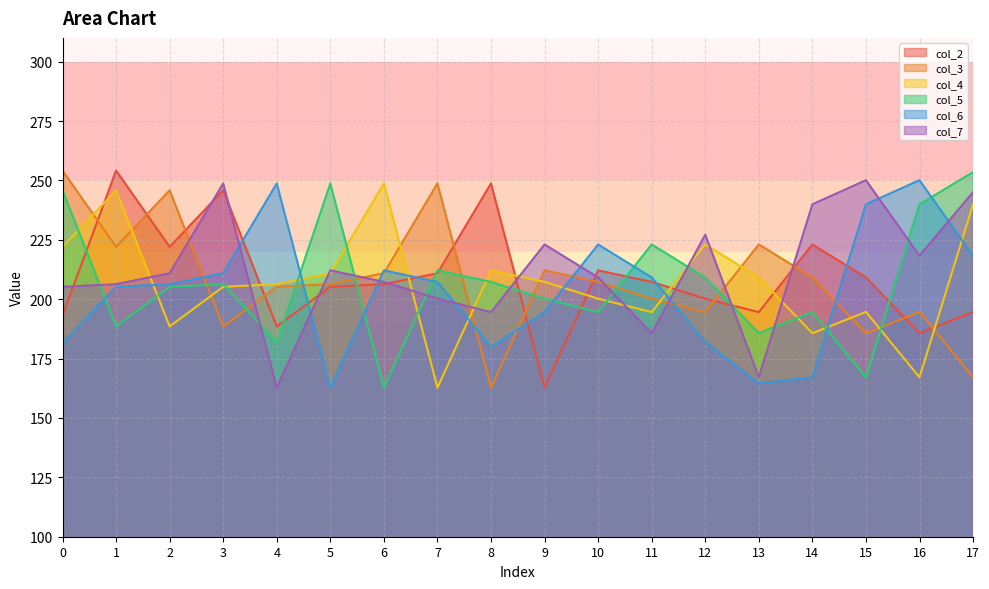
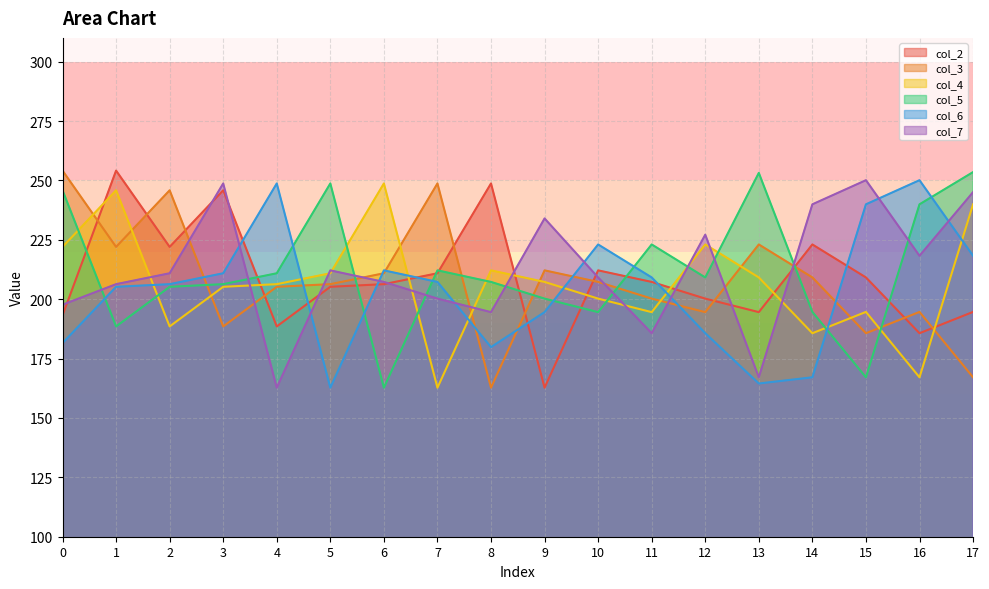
col_7, 0: 205 -> 198
col_5, 4: 182 -> 211
col_7, 9: 223 -> 234
col_6, 12: 182 -> 186
col_5, 13: 186 -> 253
